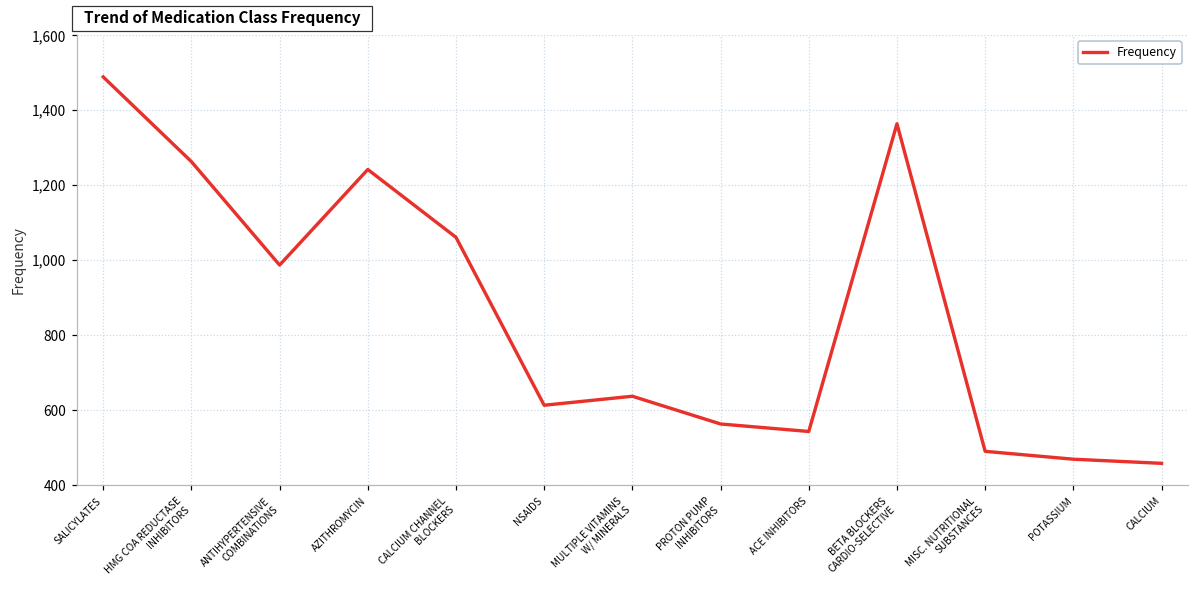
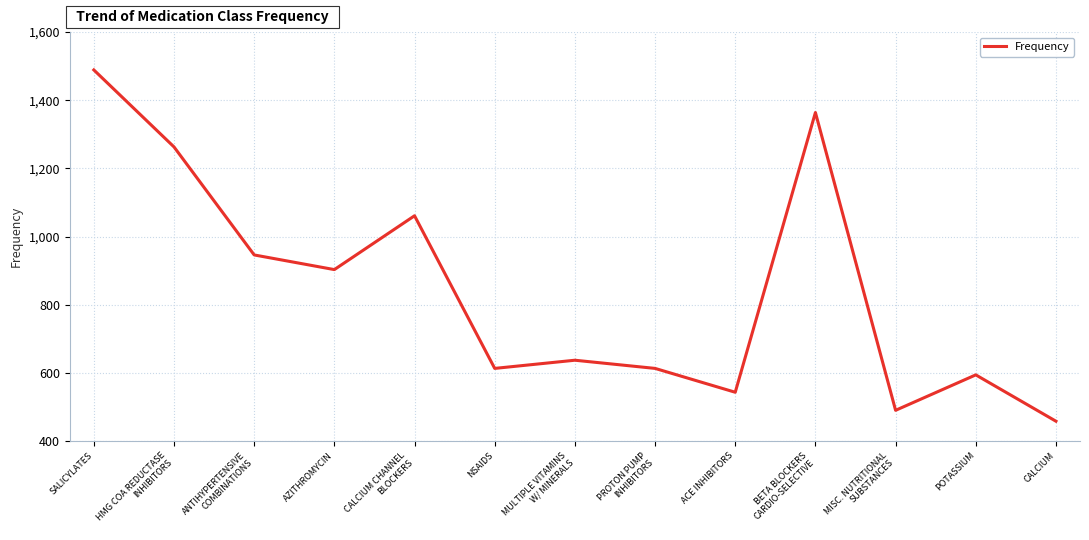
ANTIHYPERTENSIVE COMBINATIONS: 990 -> 950
AZITHROMYCIN: 1,240 -> 900
PROTON PUMP INHIBITORS: 560 -> 610
POTASSIUM: 470 -> 590
